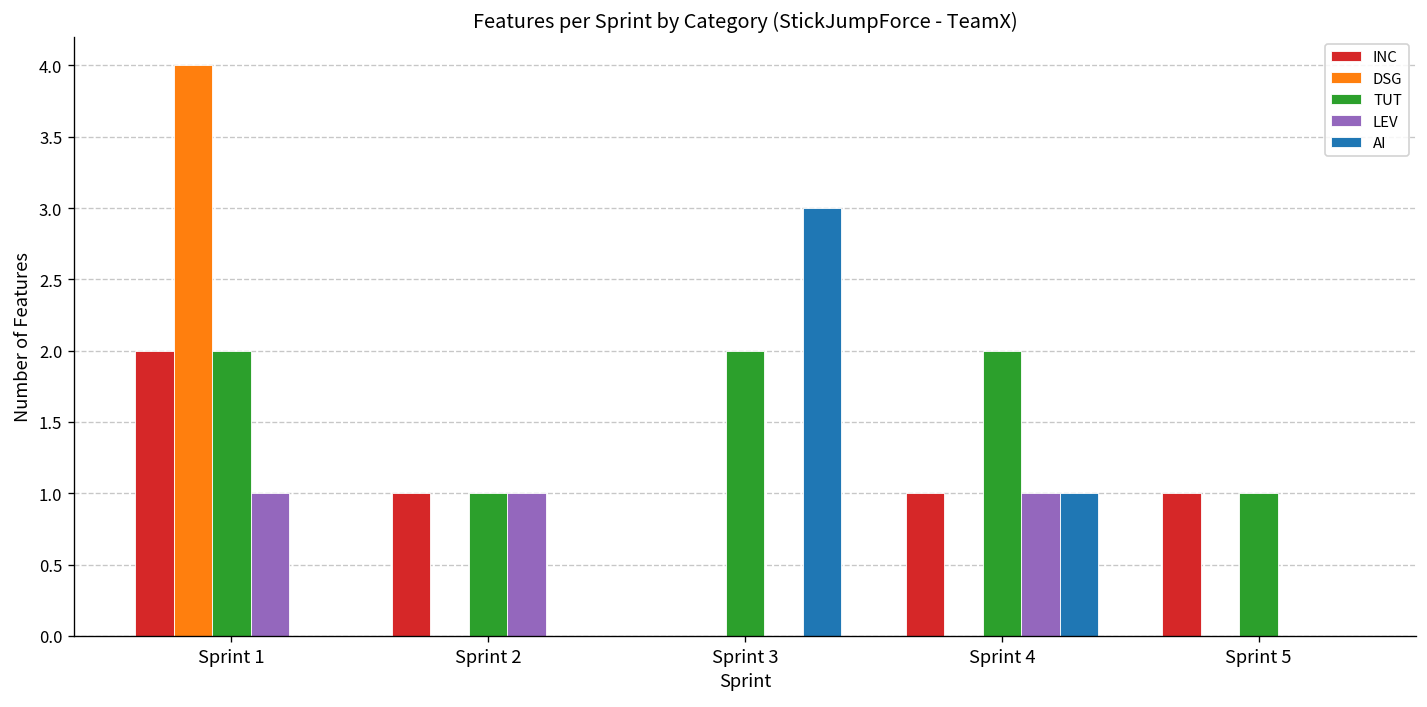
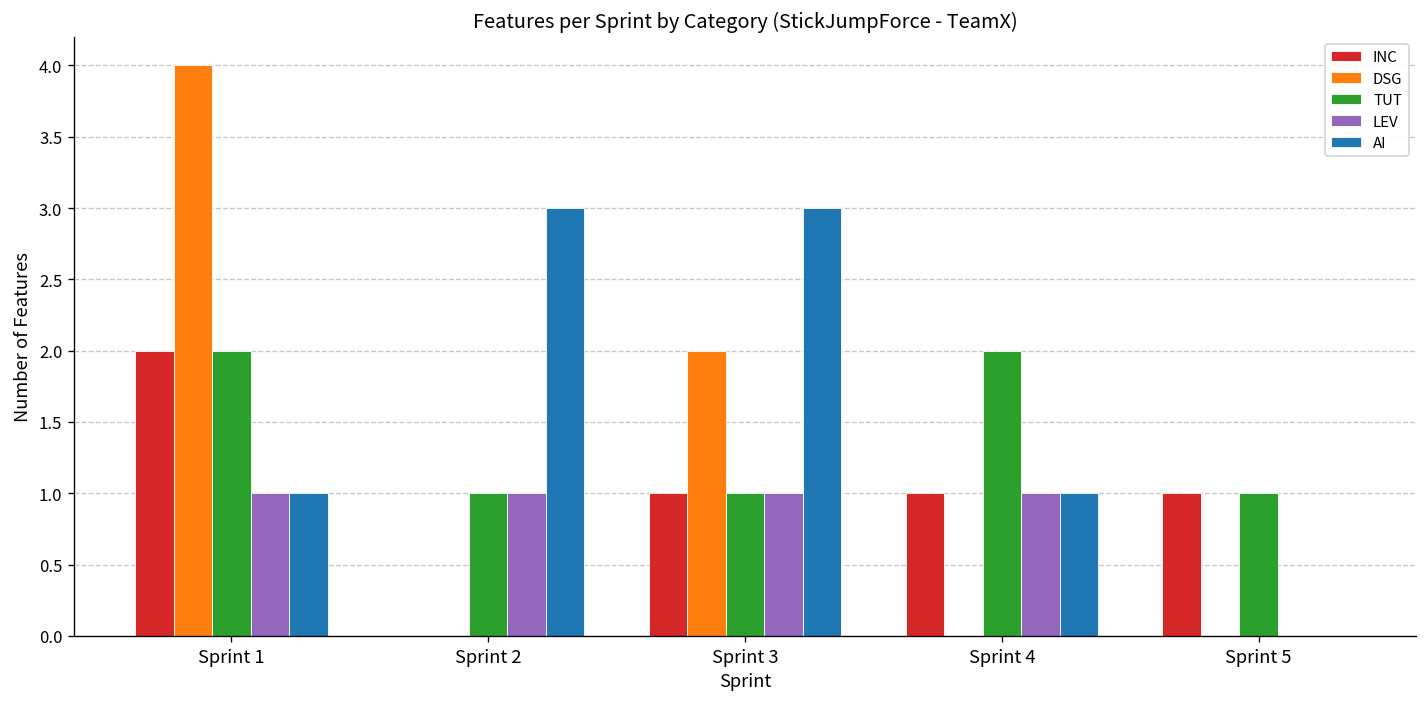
AI, Sprint 1: 0 -> 1
INC, Sprint 2: 1 -> 0
AI, Sprint 2: 0 -> 3
INC, Sprint 3: 0 -> 1
DSG, Sprint 3: 0 -> 2
TUT, Sprint 3: 2 -> 1
LEV, Sprint 3: 0 -> 1
